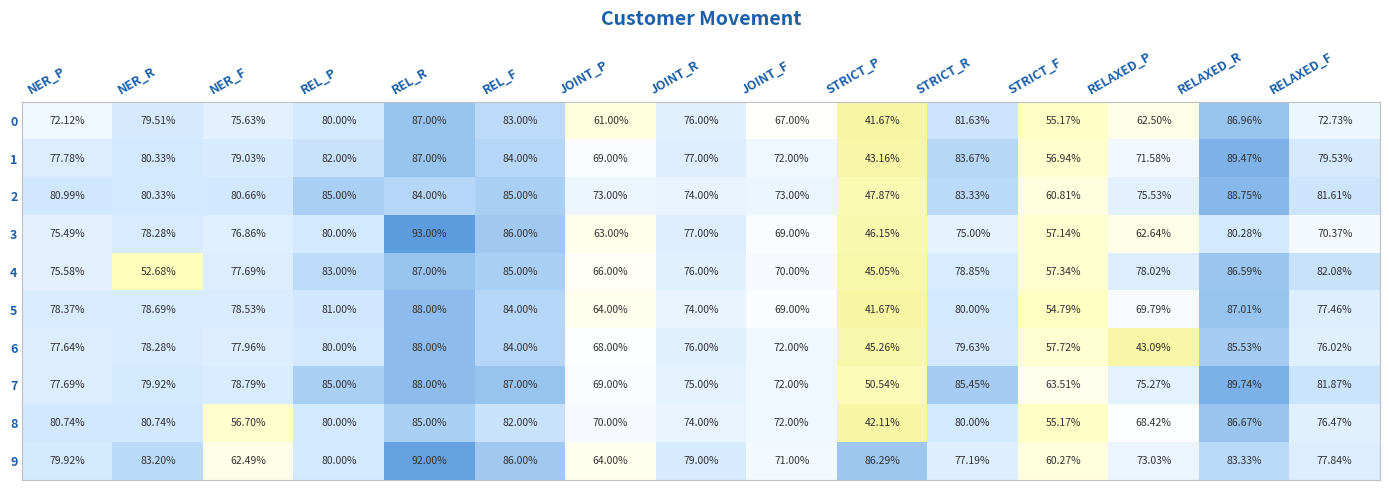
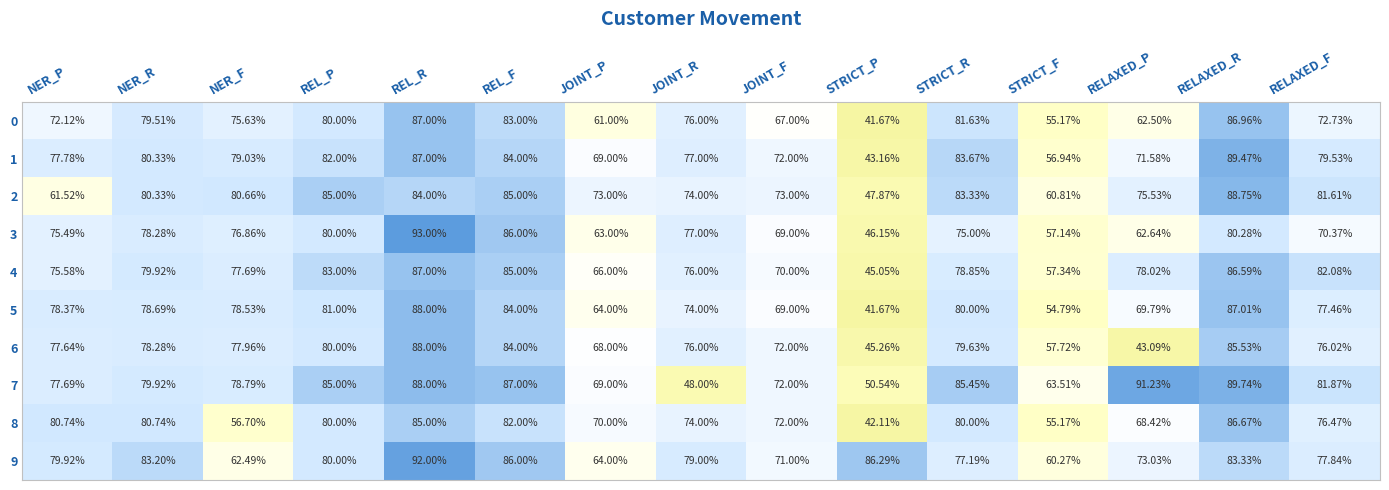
2, NER_P: 80.99% -> 61.52%
4, NER_R: 52.68% -> 79.92%
7, JOINT_R: 75.00% -> 48.00%
7, RELAXED_P: 75.27% -> 91.23%
